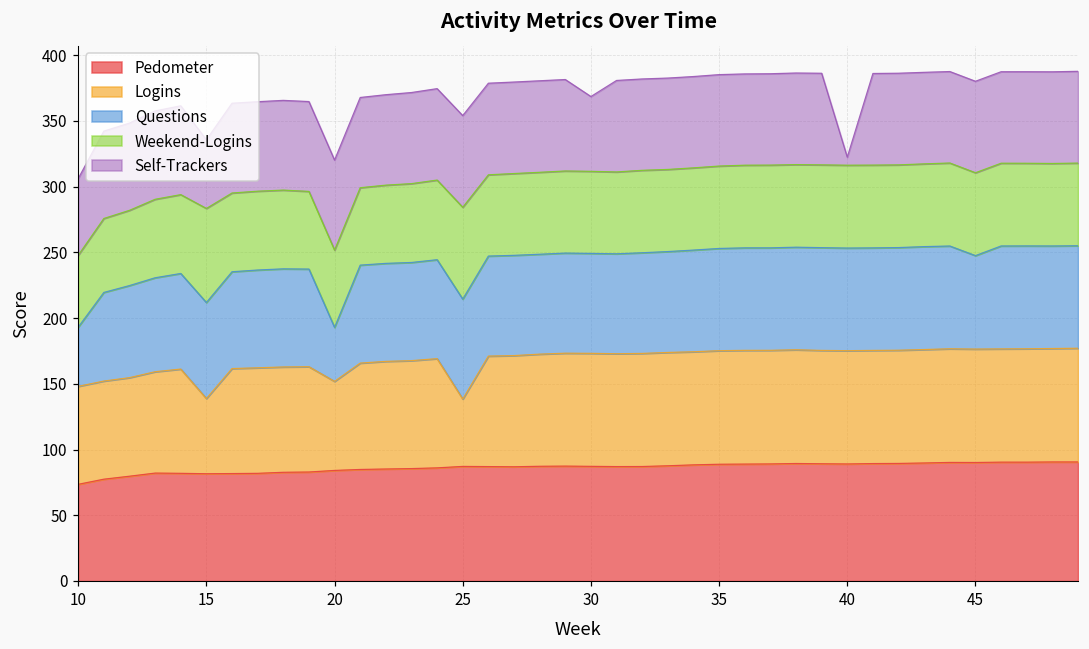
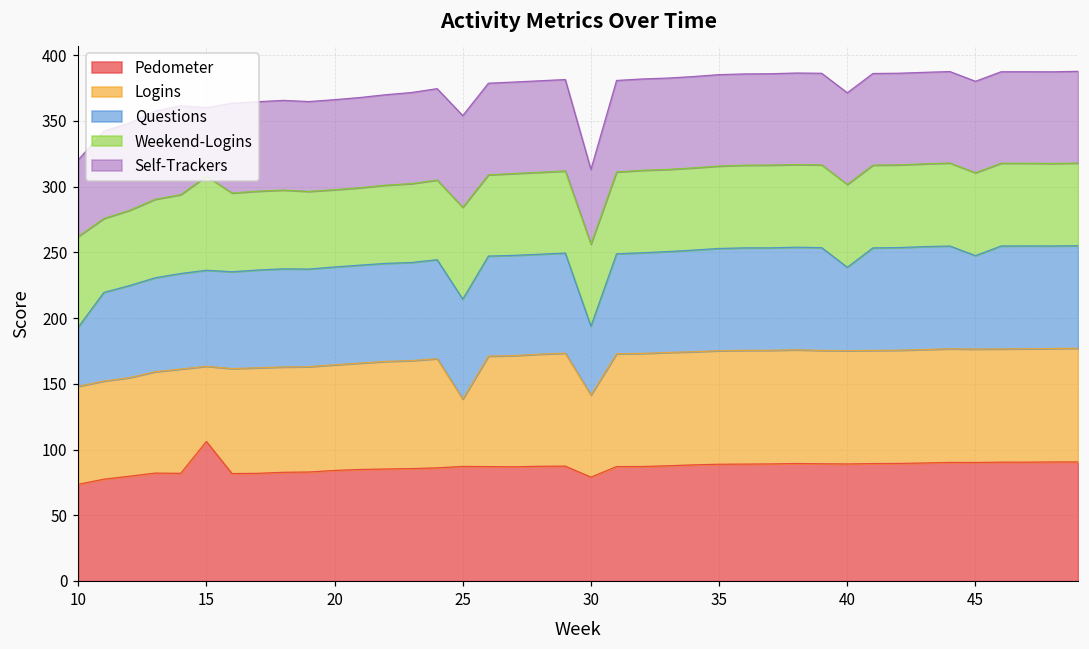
Weekend-Logins, 10: 55 -> 69
Pedometer, 15: 82 -> 106
Logins, 20: 68 -> 80
Questions, 20: 41 -> 74
Pedometer, 30: 87 -> 79
Logins, 30: 86 -> 62
Questions, 30: 76 -> 52
Questions, 40: 78 -> 63
Self-Trackers, 40: 6 -> 70
